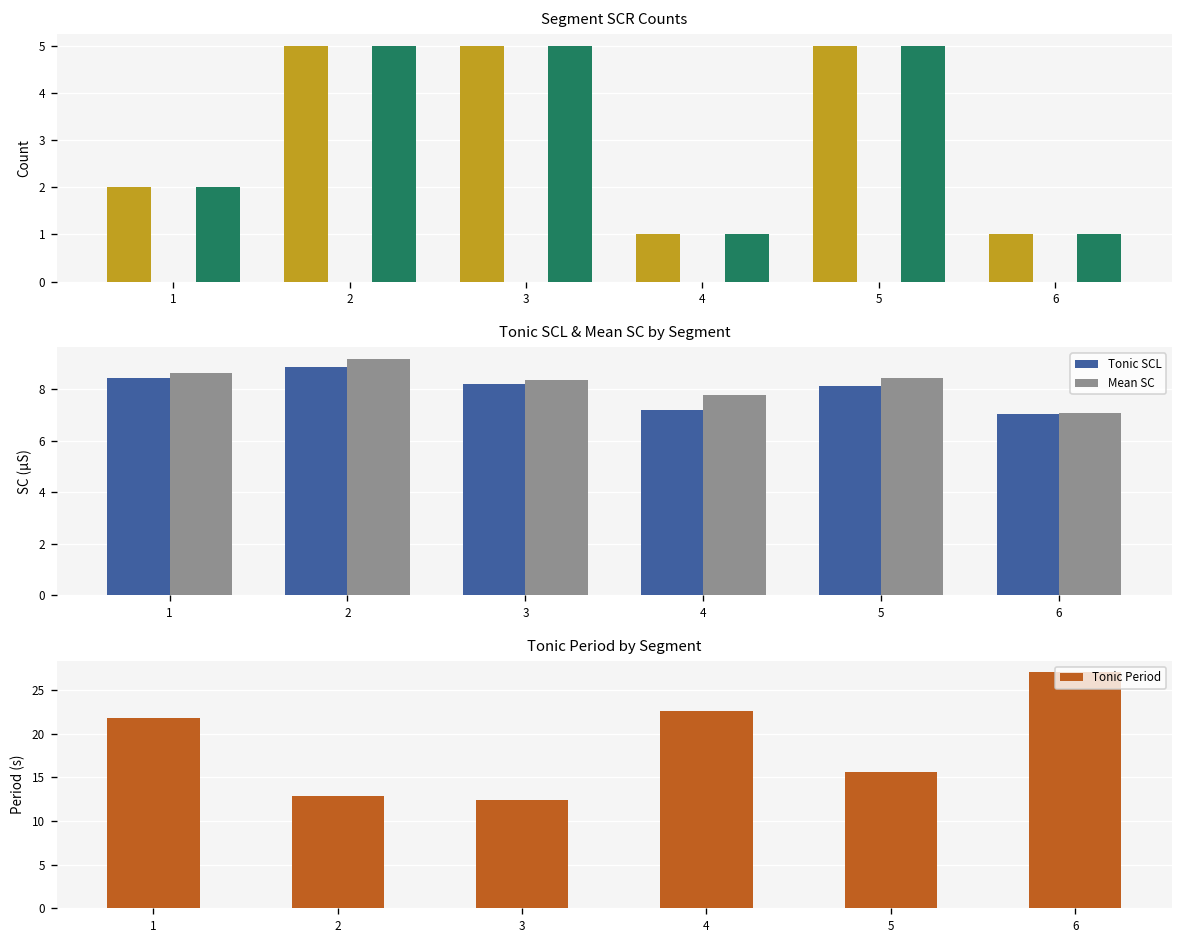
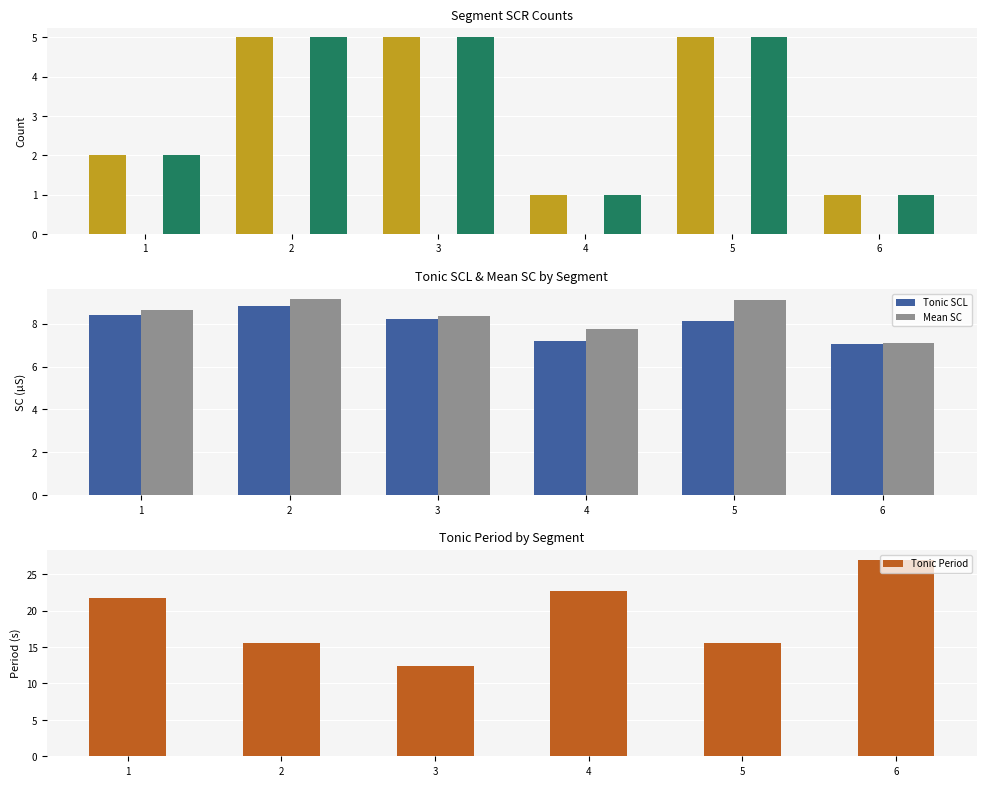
Tonic SCL & Mean SC by Segment, Mean SC, 5: 8.4 -> 9.1
Tonic Period by Segment, 2: 13 -> 16
